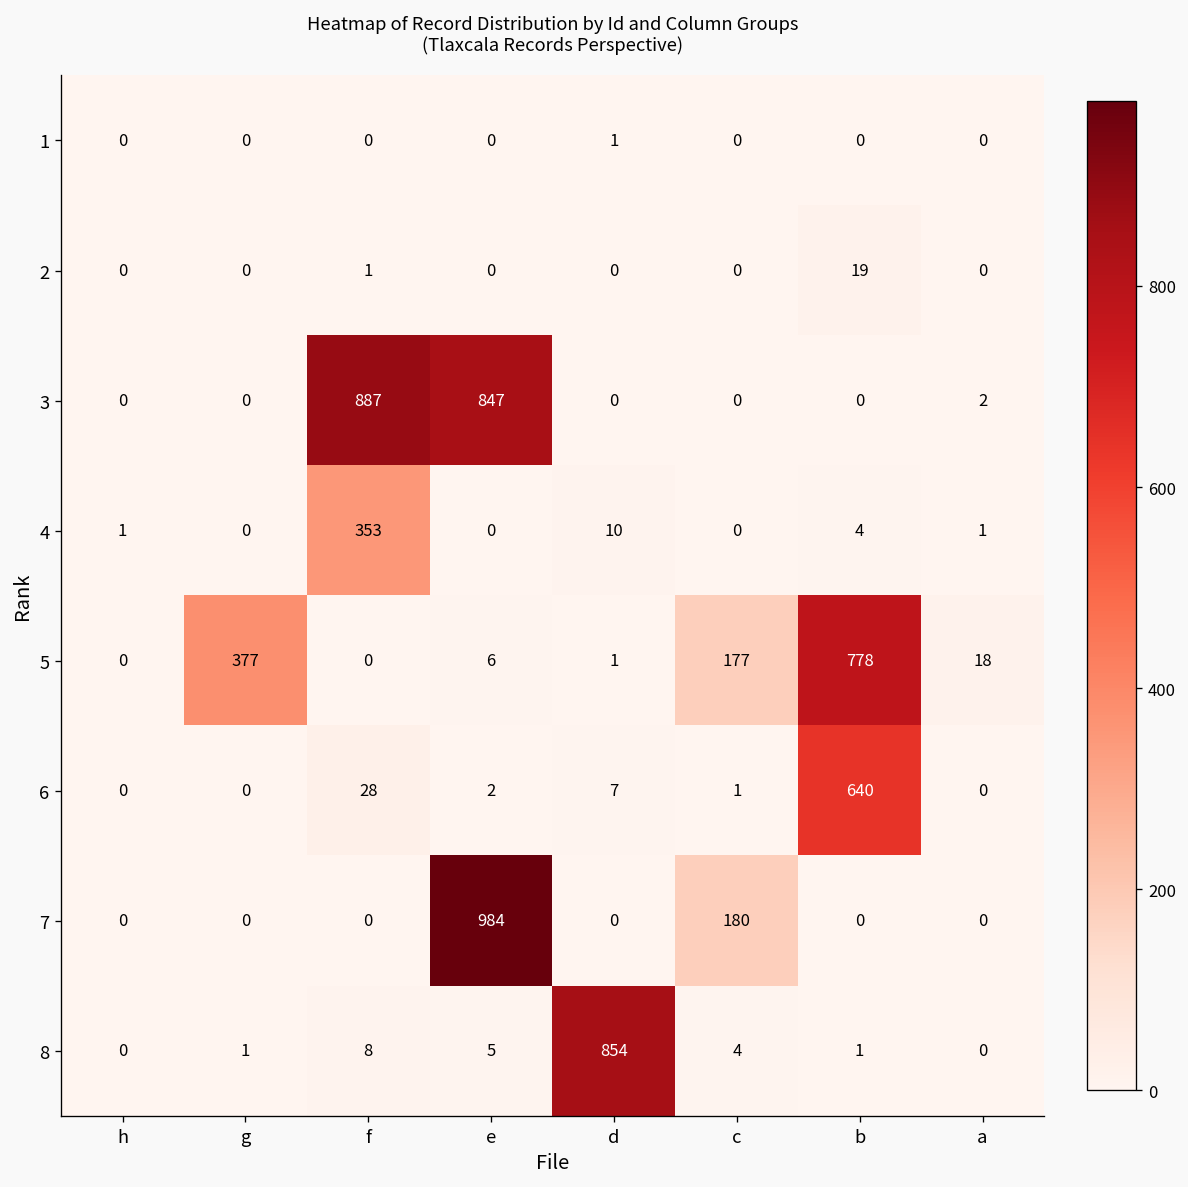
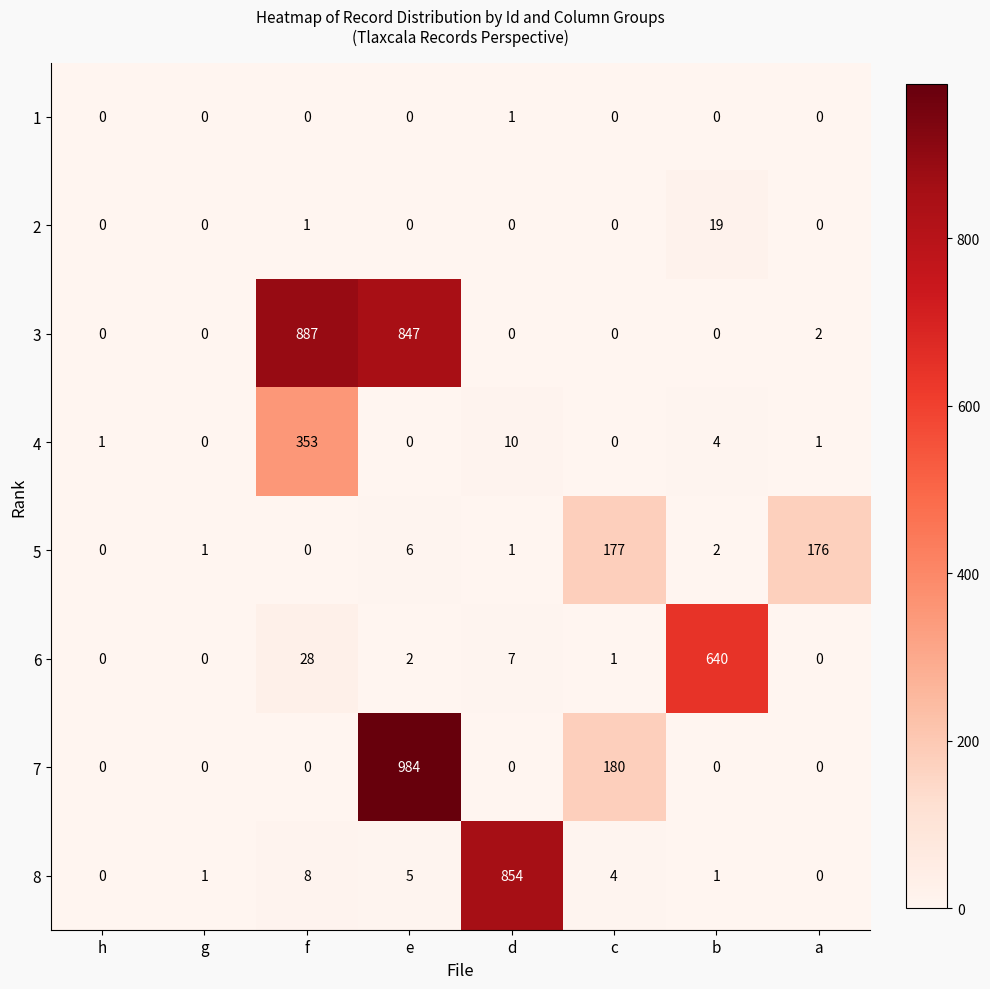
5, g: 377 -> 1
5, b: 778 -> 2
5, a: 18 -> 176
